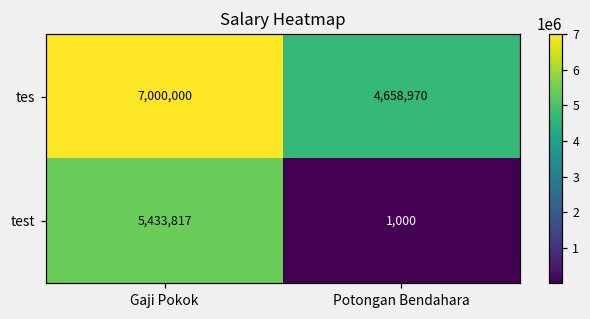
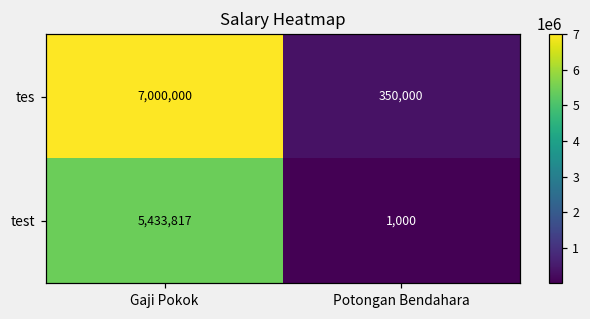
tes, Potongan Bendahara: 4,658,970 -> 350,000
